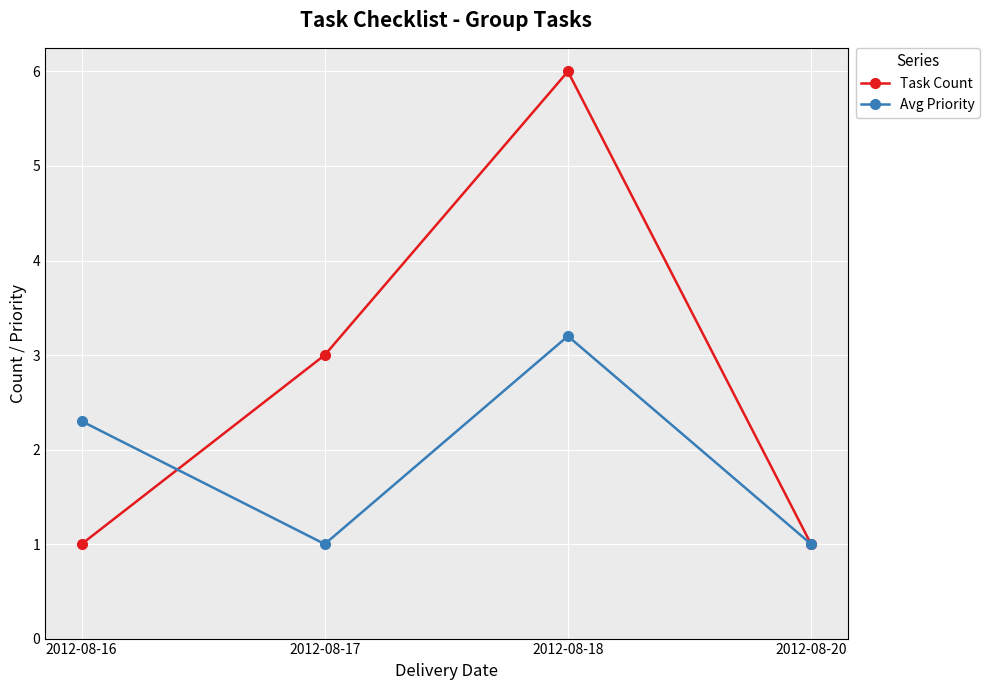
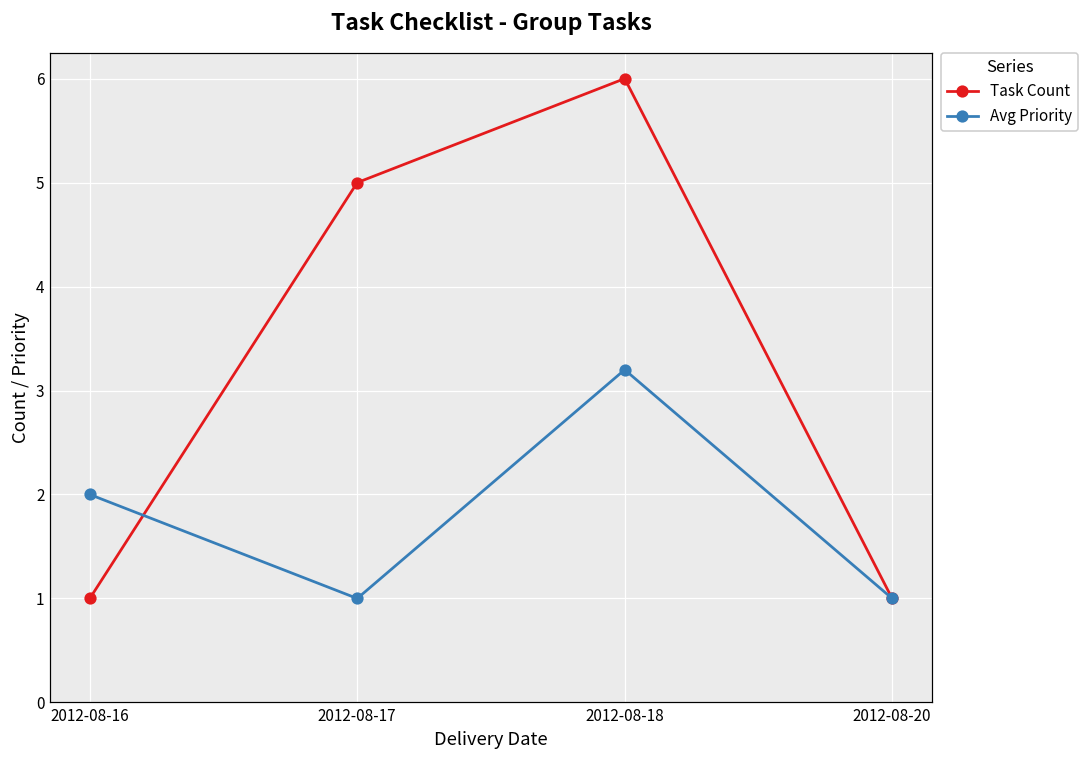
Avg Priority, 2012-08-16: 2.3 -> 2.0
Task Count, 2012-08-17: 3 -> 5
